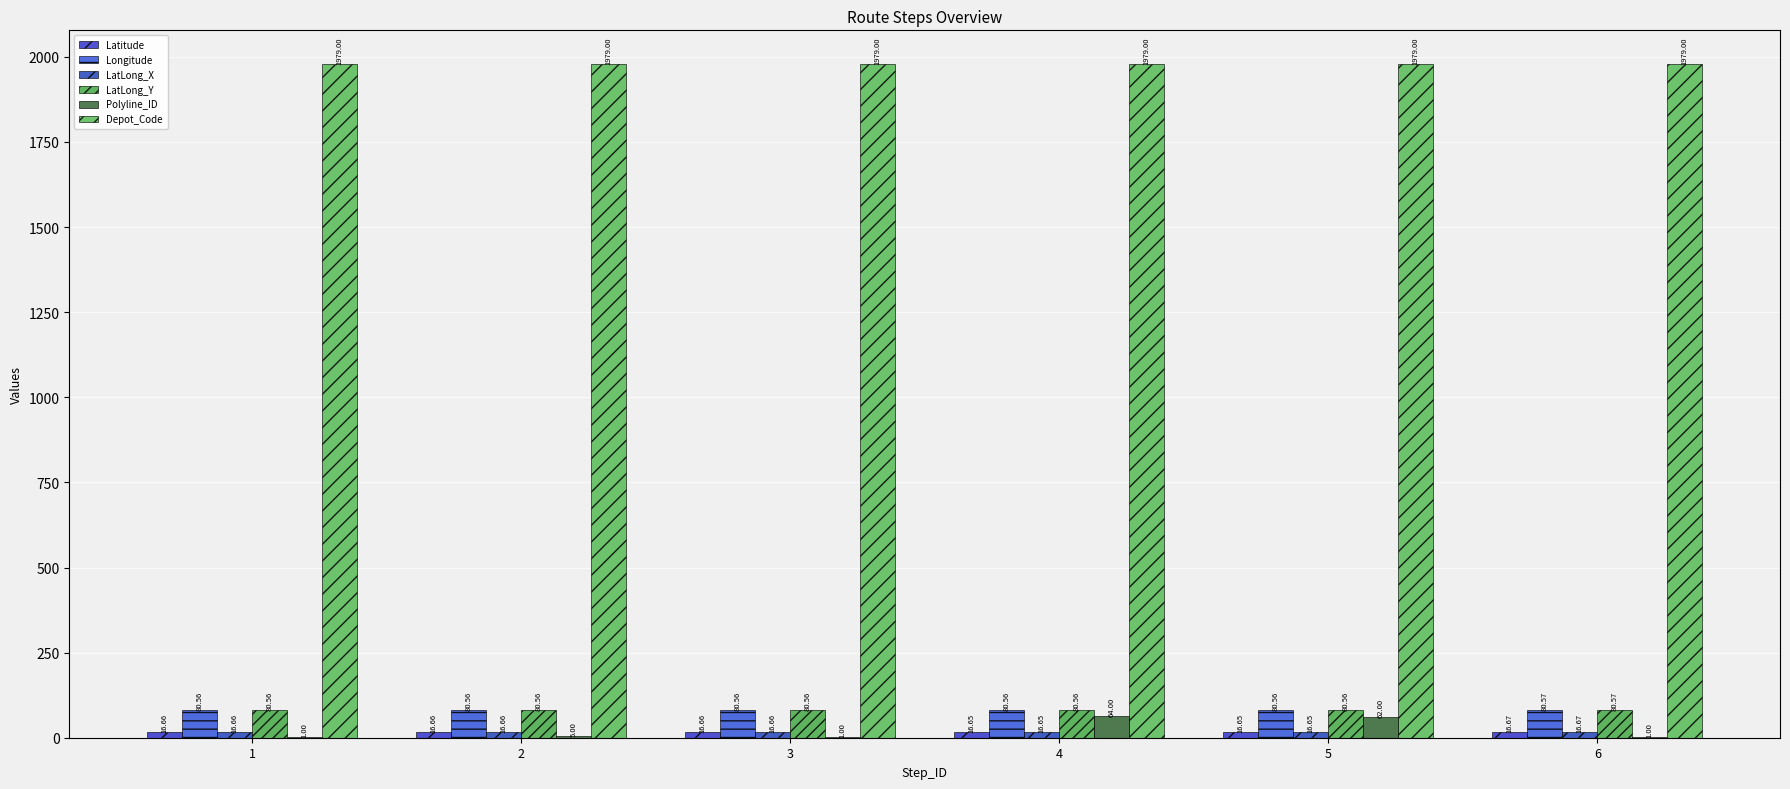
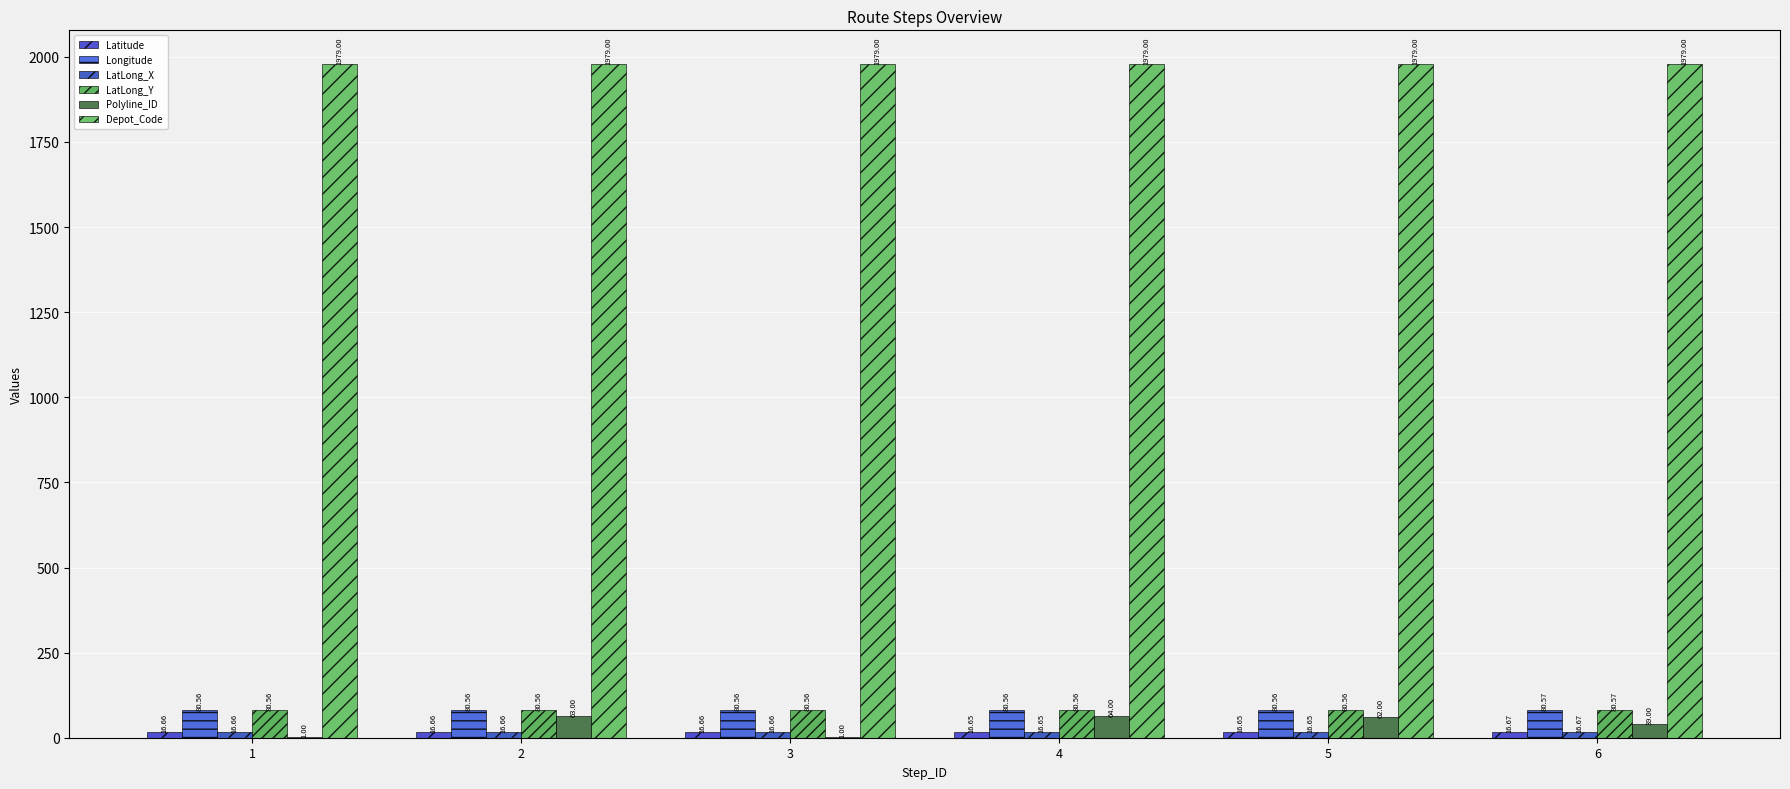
Polyline_ID, 2: 5.00 -> 63.00
Polyline_ID, 6: 1.00 -> 39.00
